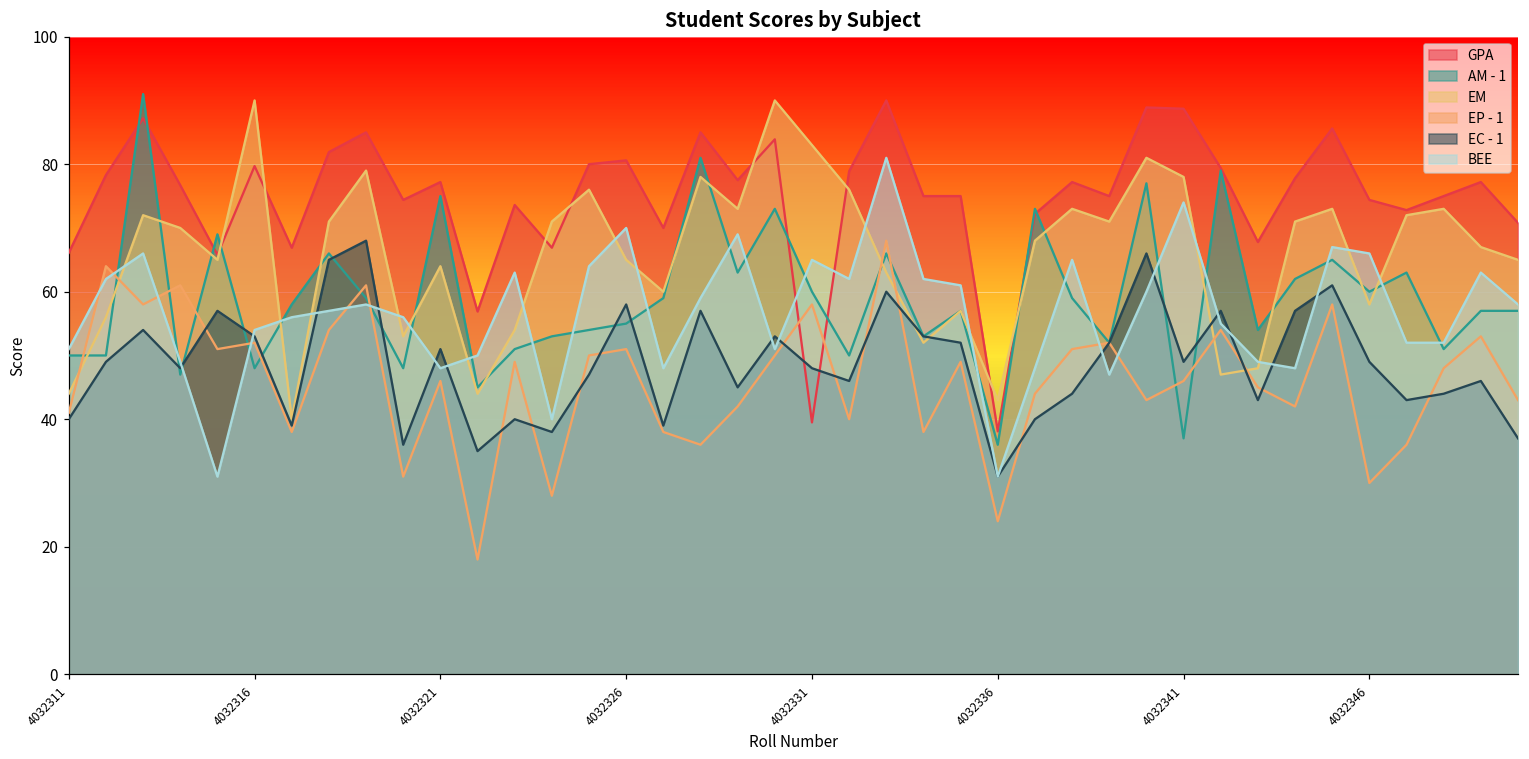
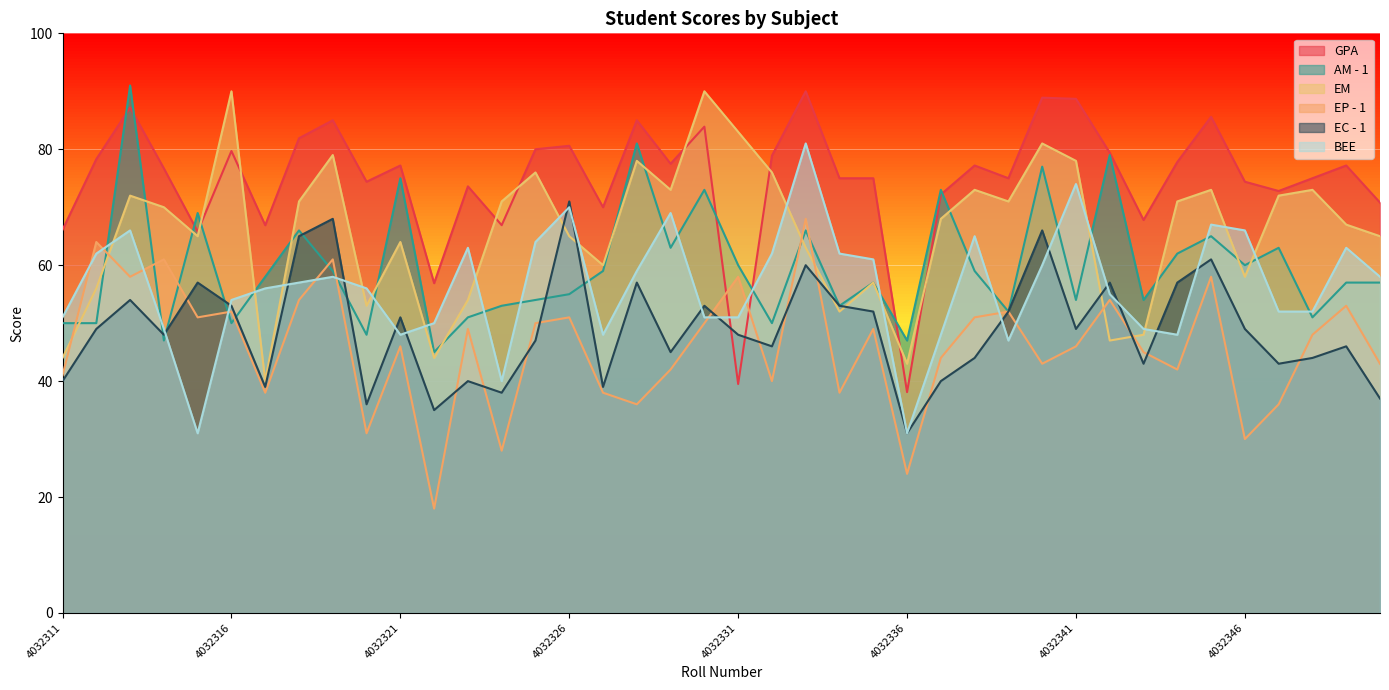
AM - 1, 4032316: 48 -> 50
EC - 1, 4032326: 58 -> 71
BEE, 4032331: 65 -> 51
AM - 1, 4032336: 36 -> 47
AM - 1, 4032341: 37 -> 54
